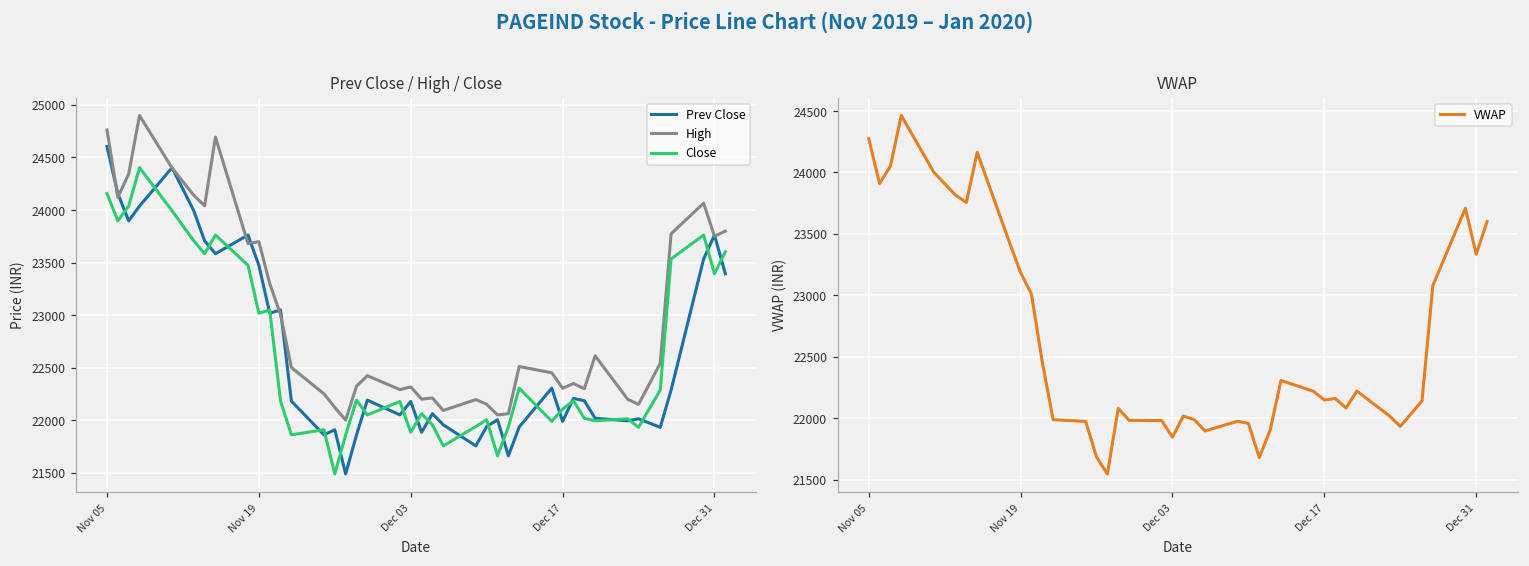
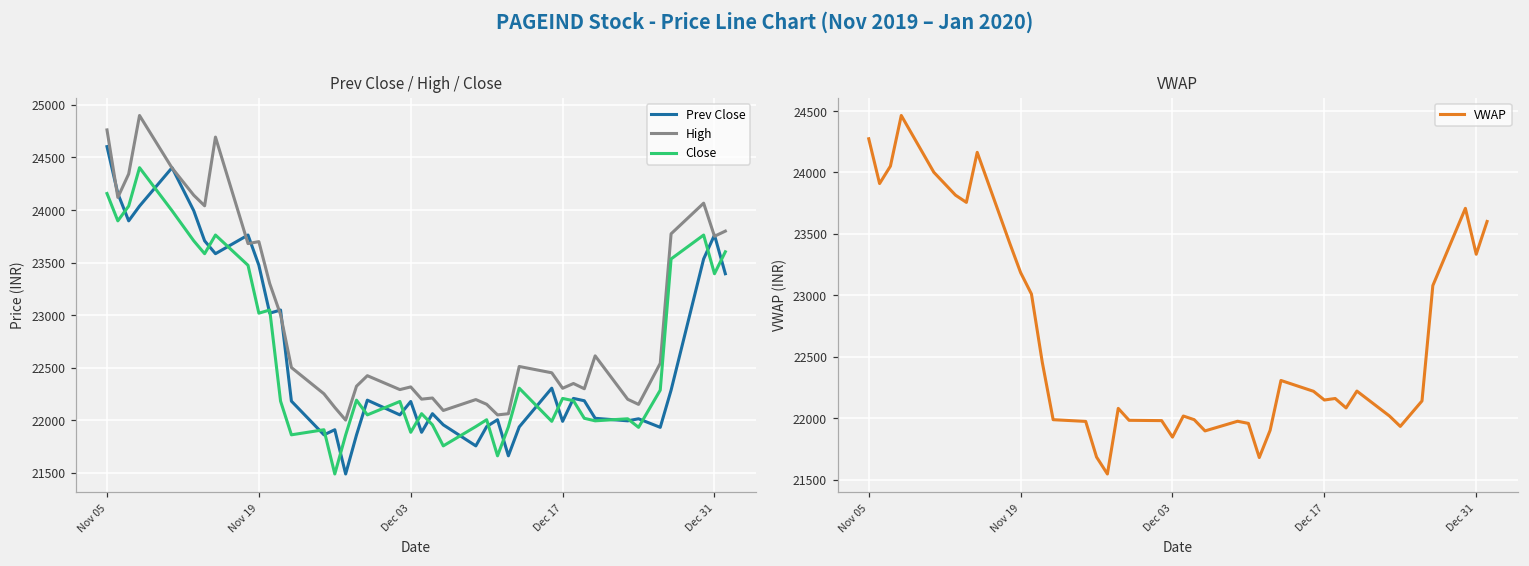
Prev Close / High / Close, Close, Dec 17: 22100 -> 22200
